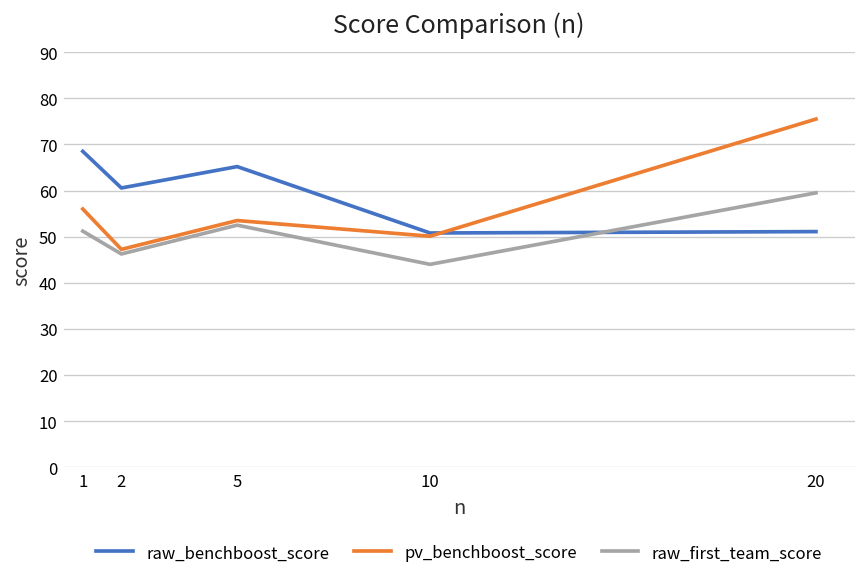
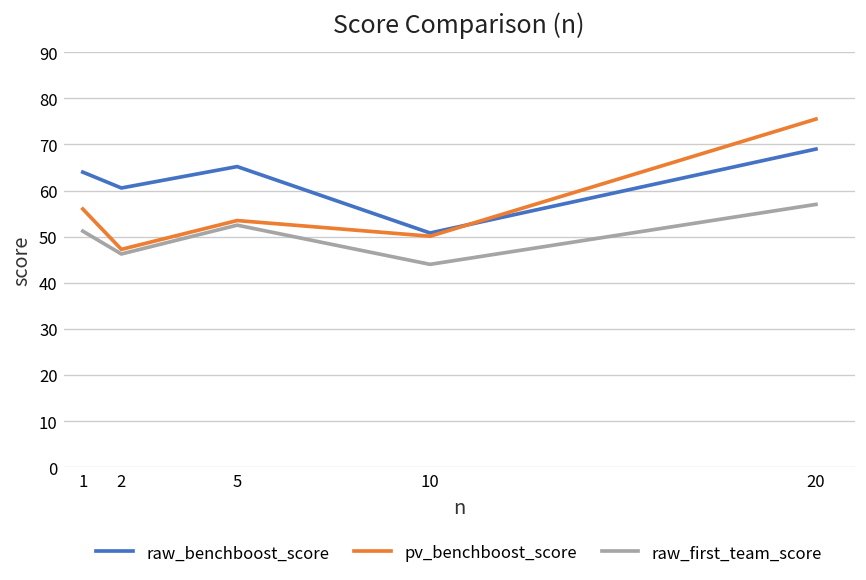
raw_benchboost_score, 1: 69 -> 64
raw_benchboost_score, 20: 51 -> 69
raw_first_team_score, 20: 60 -> 57
